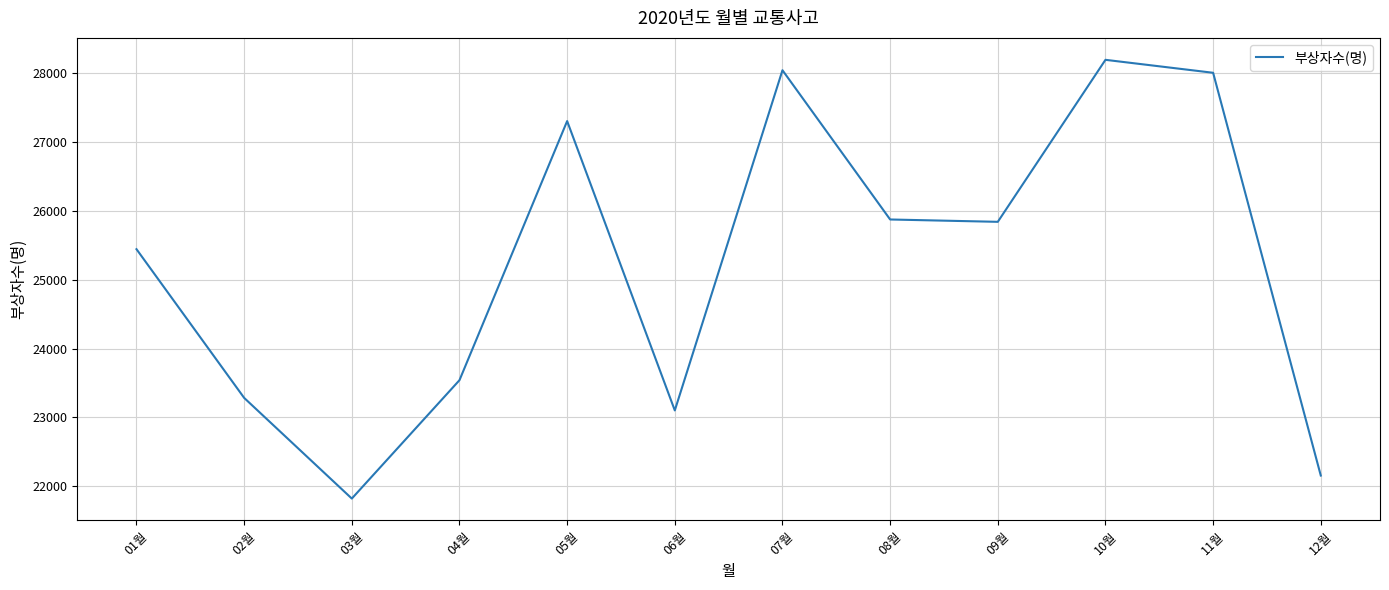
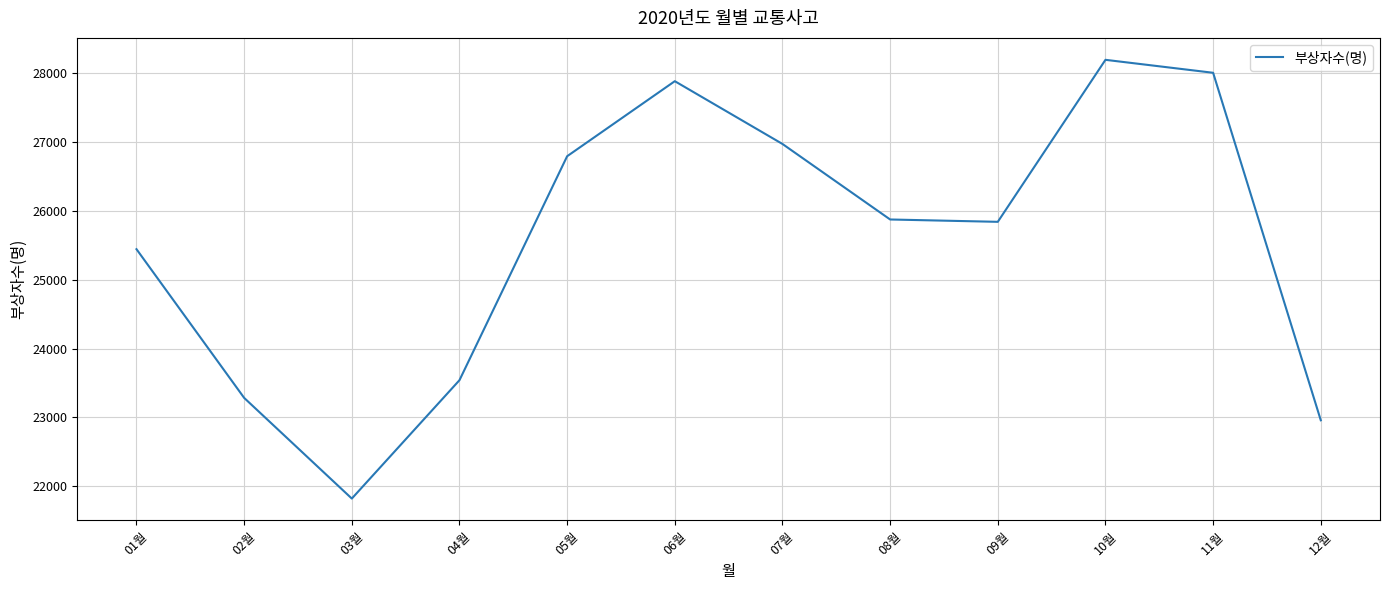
05월: 27300 -> 26800
06월: 23100 -> 27900
07월: 28000 -> 27000
12월: 22200 -> 23000
